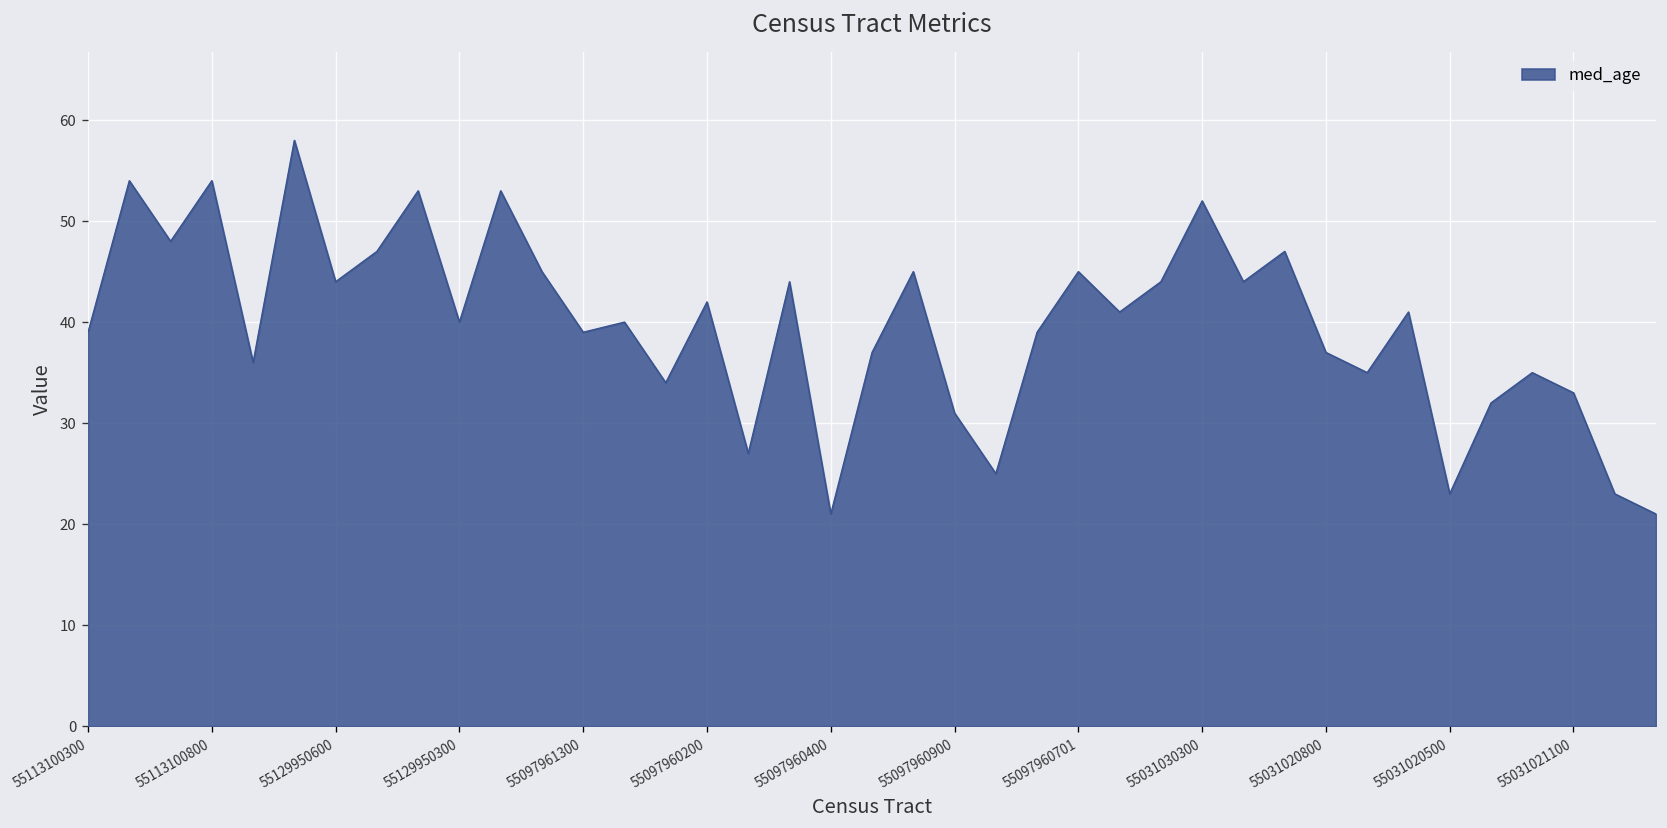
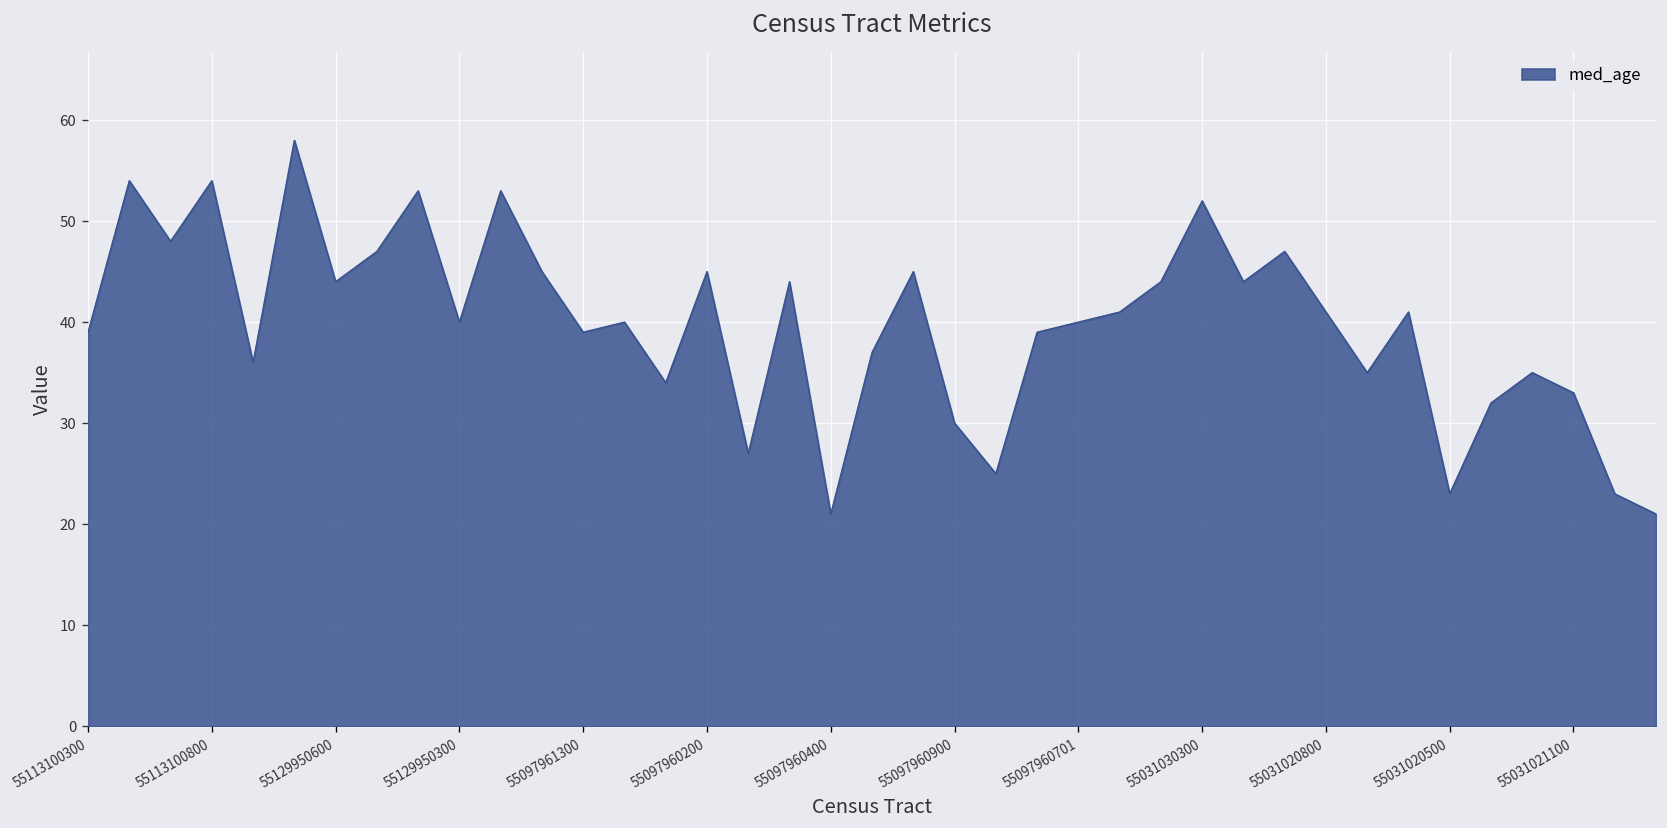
55097960200: 42 -> 45
55097960900: 31 -> 30
55097960701: 45 -> 40
55031020800: 37 -> 41
